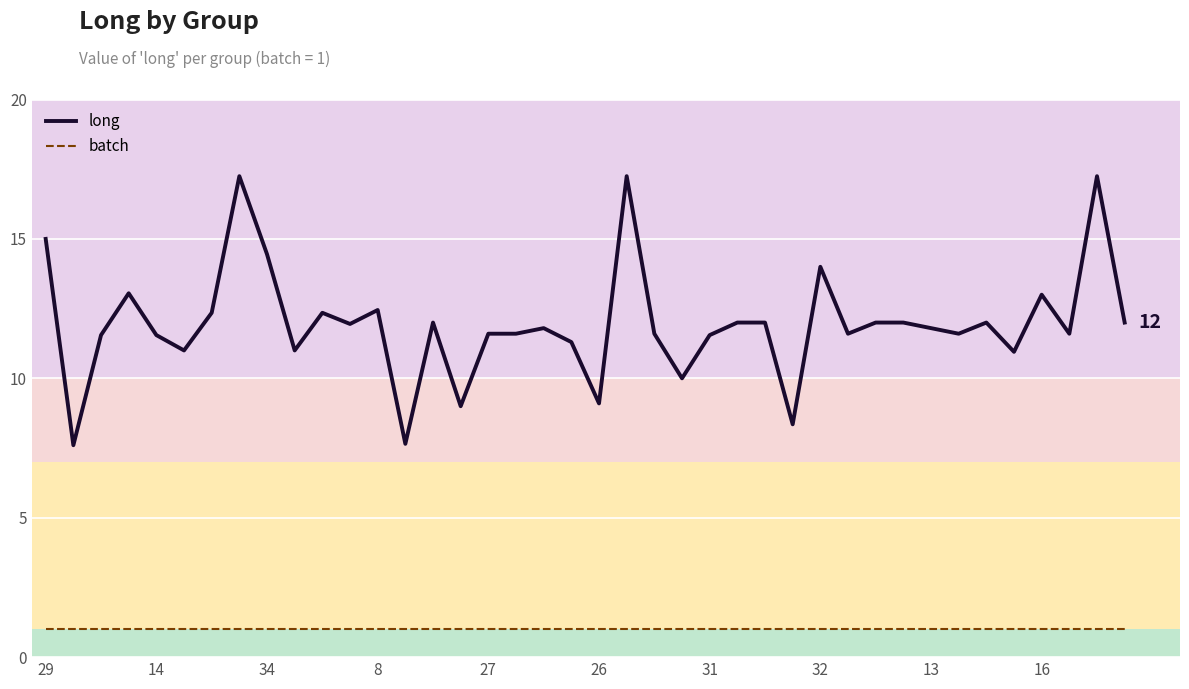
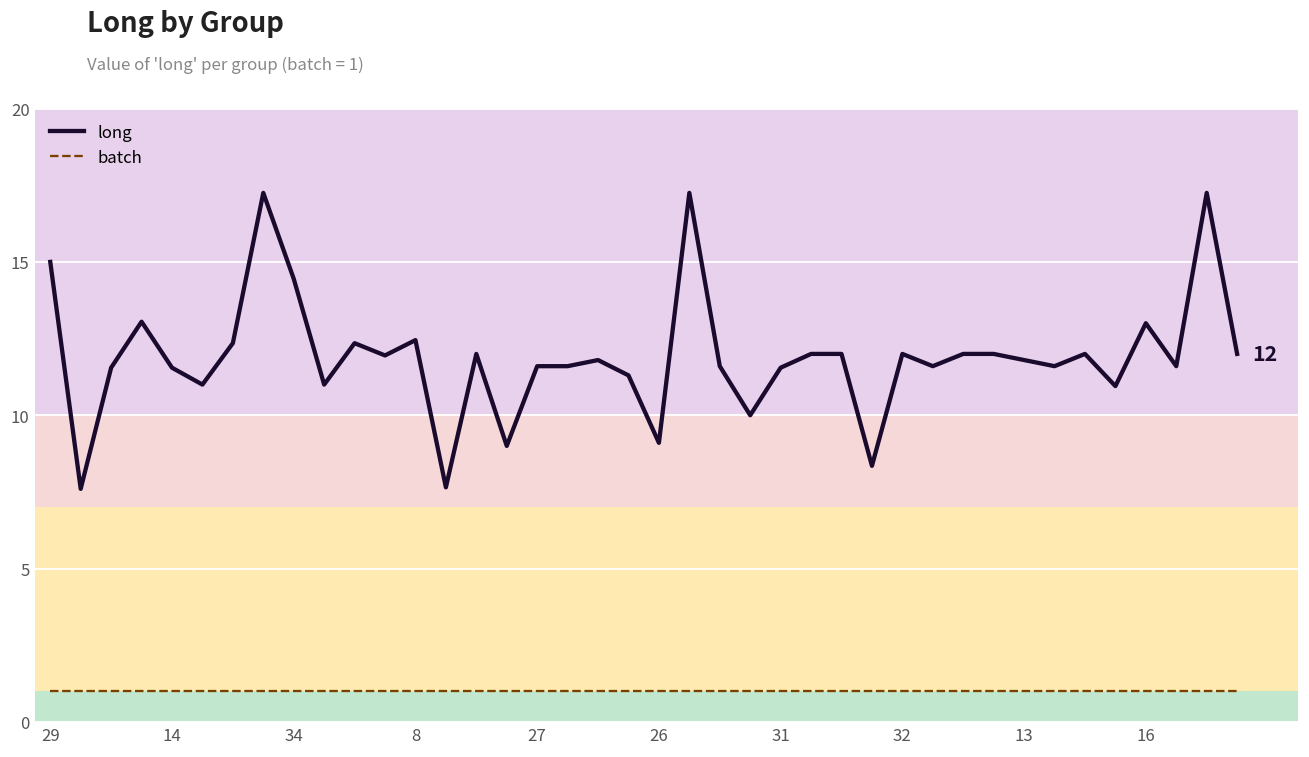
long, 32: 14 -> 12
